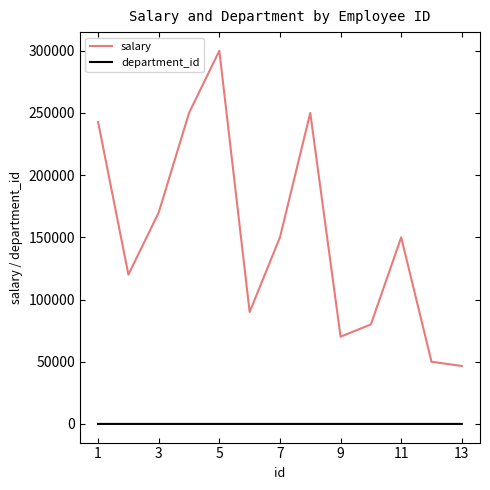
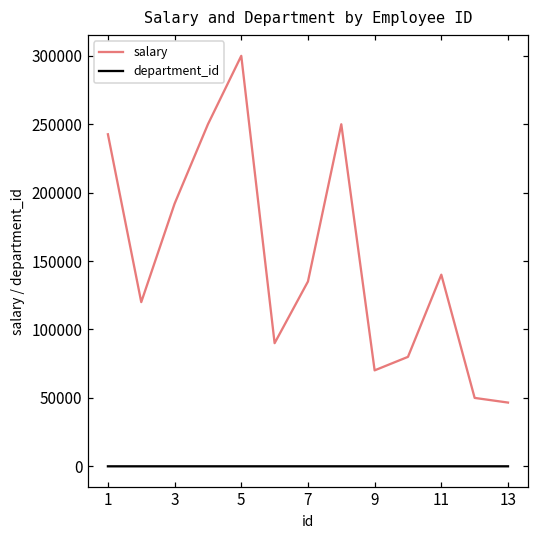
salary, 3: 170000 -> 192000
salary, 7: 150000 -> 135000
salary, 11: 150000 -> 140000
